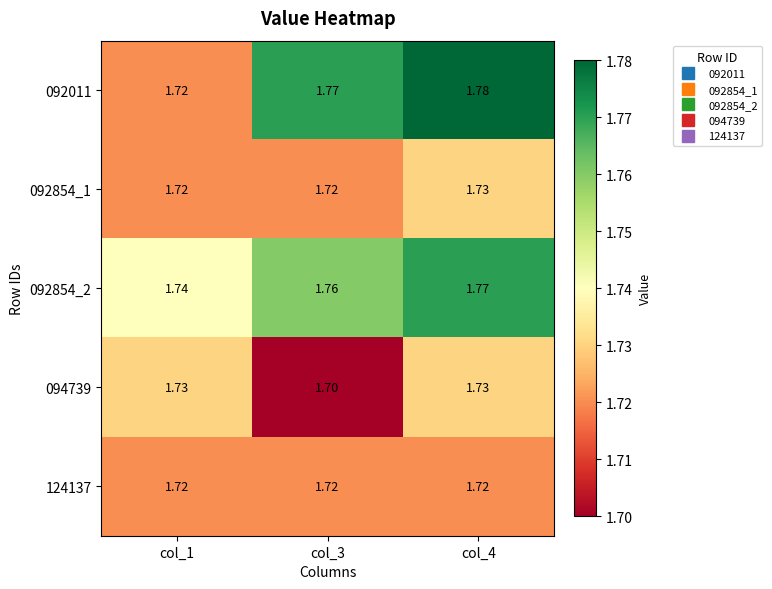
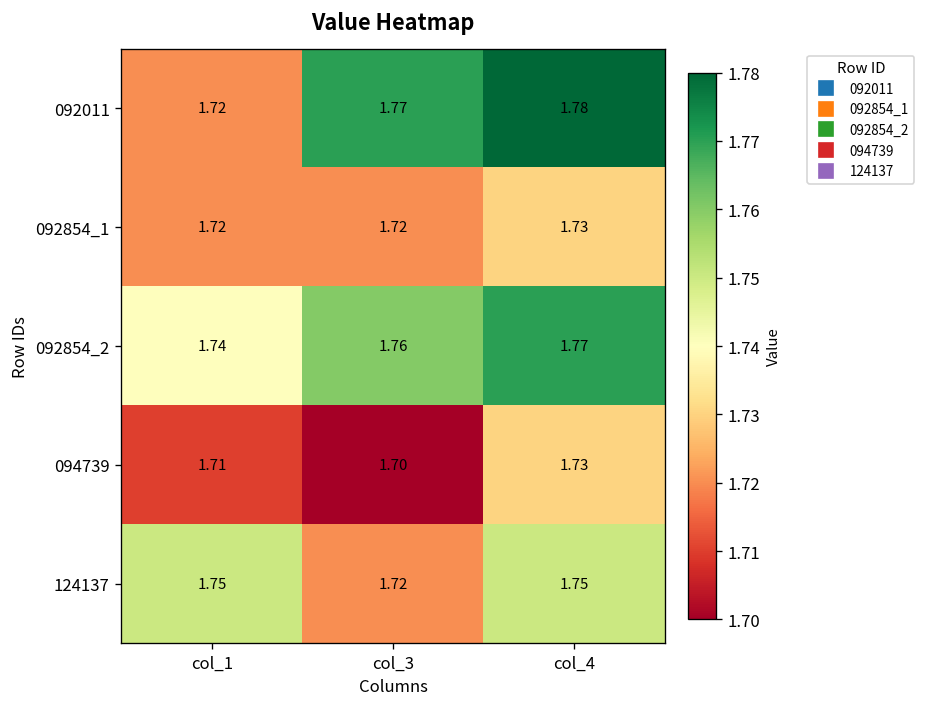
094739, col_1: 1.73 -> 1.71
124137, col_1: 1.72 -> 1.75
124137, col_4: 1.72 -> 1.75
